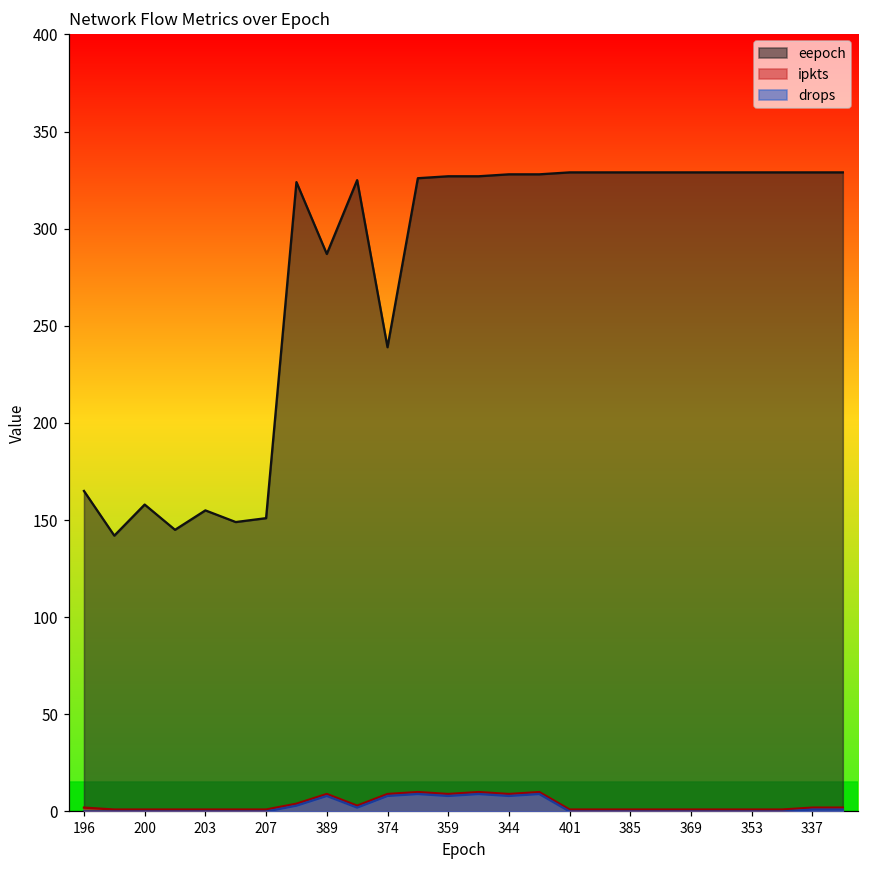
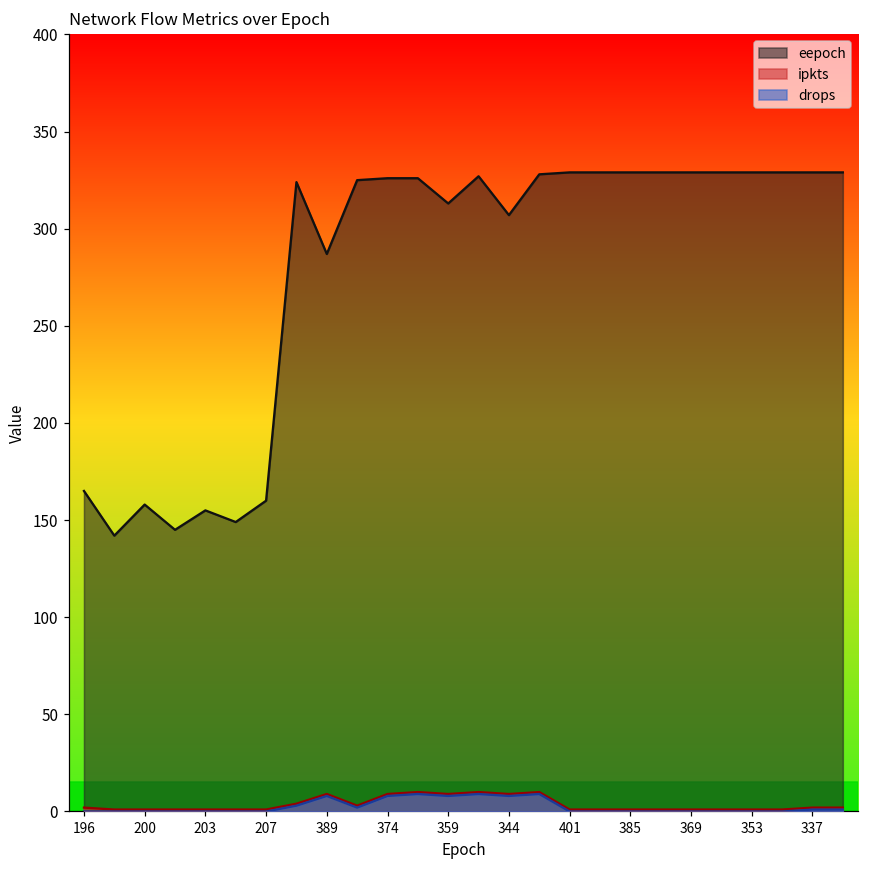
eepoch, 207: 151 -> 160
eepoch, 374: 239 -> 326
eepoch, 359: 327 -> 313
eepoch, 344: 328 -> 307
